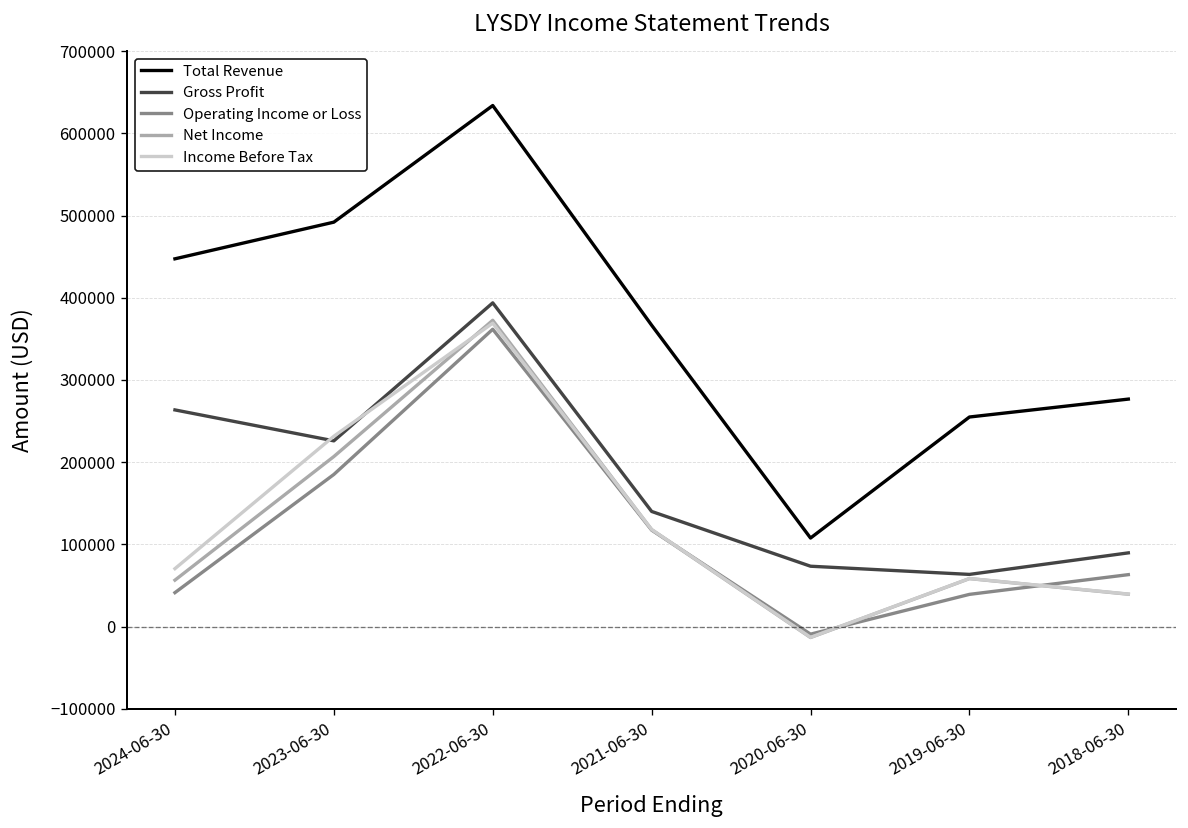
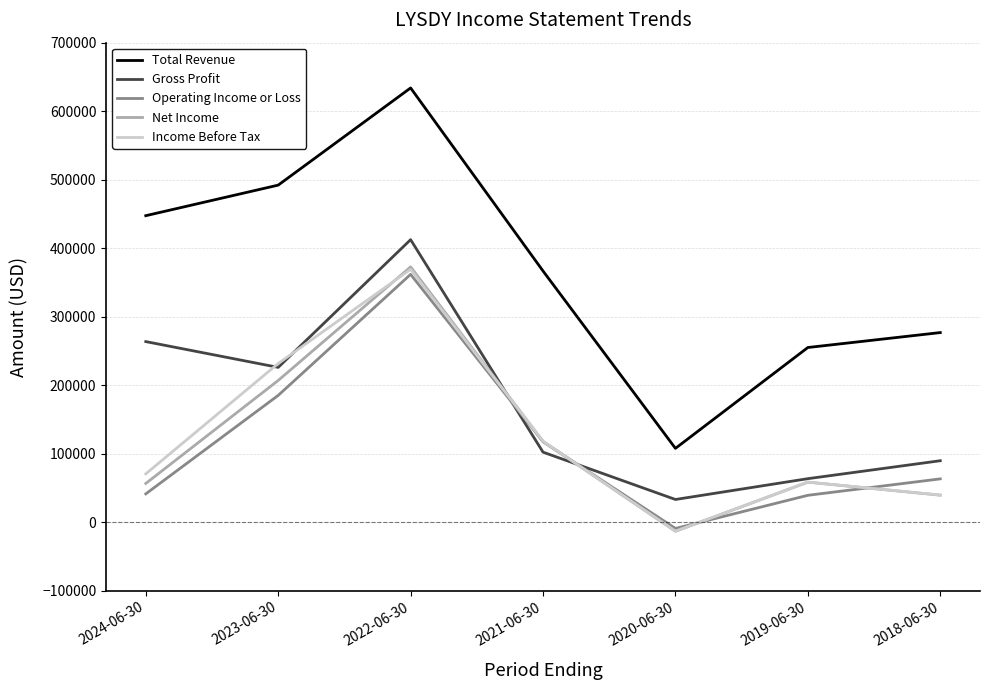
Gross Profit, 2022-06-30: 390000 -> 410000
Gross Profit, 2021-06-30: 140000 -> 100000
Gross Profit, 2020-06-30: 70000 -> 30000
